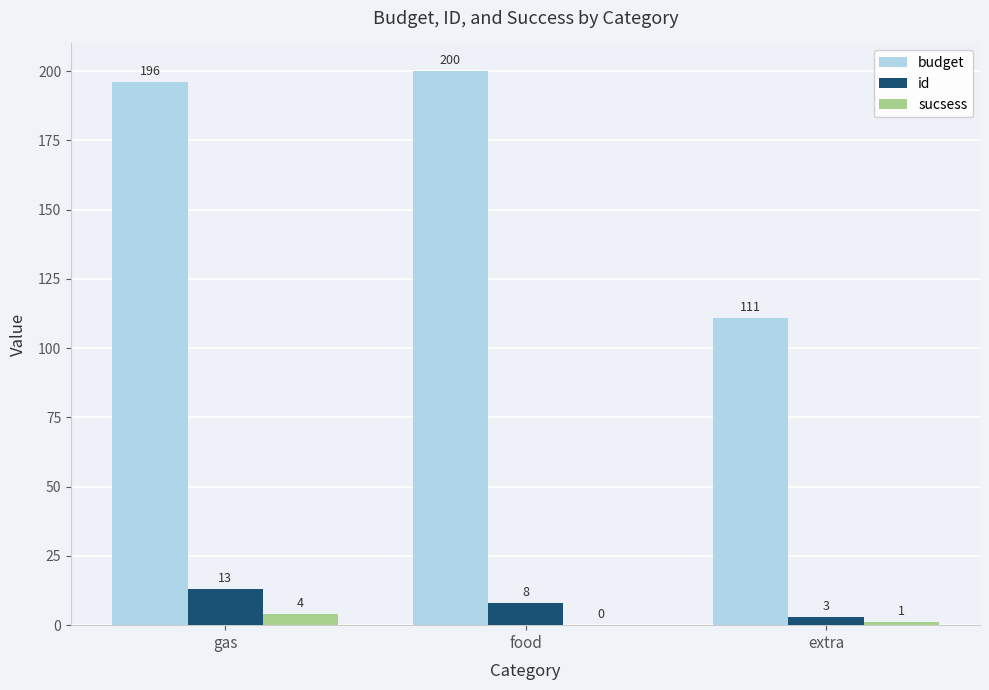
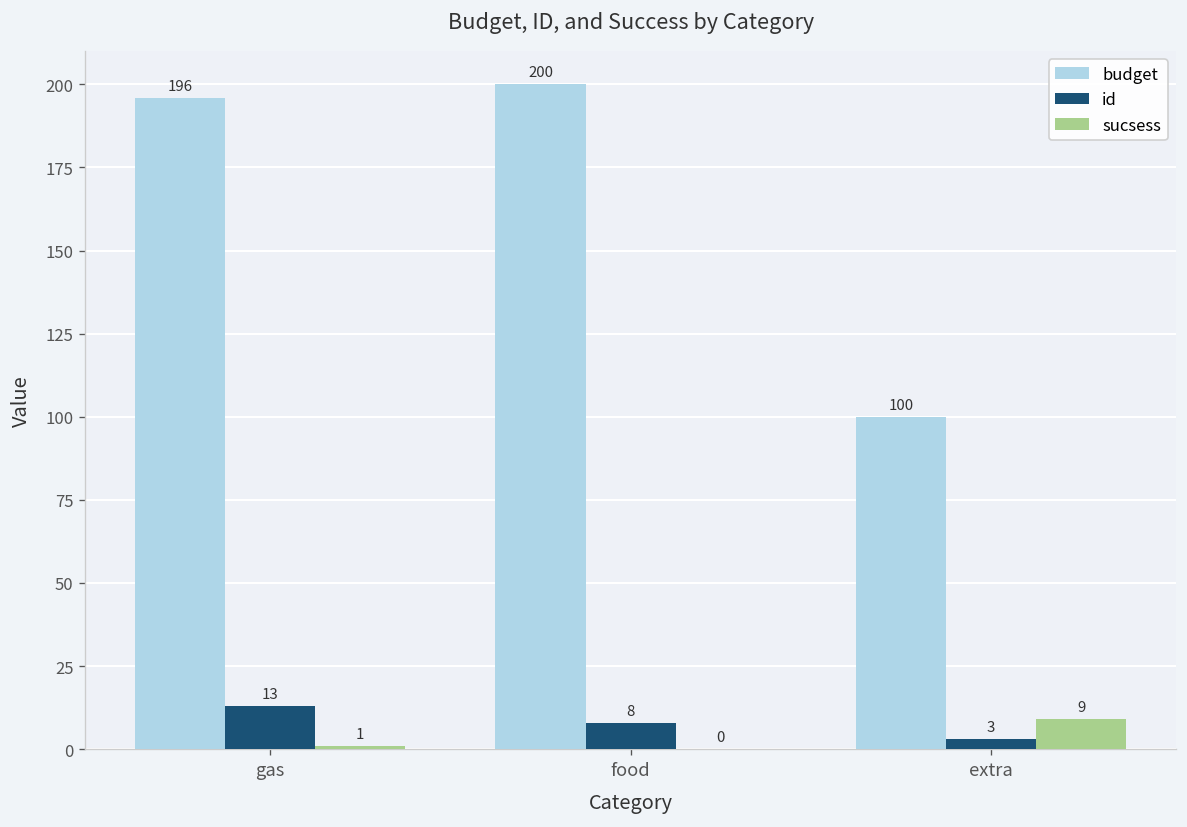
sucsess, gas: 4 -> 1
budget, extra: 111 -> 100
sucsess, extra: 1 -> 9
